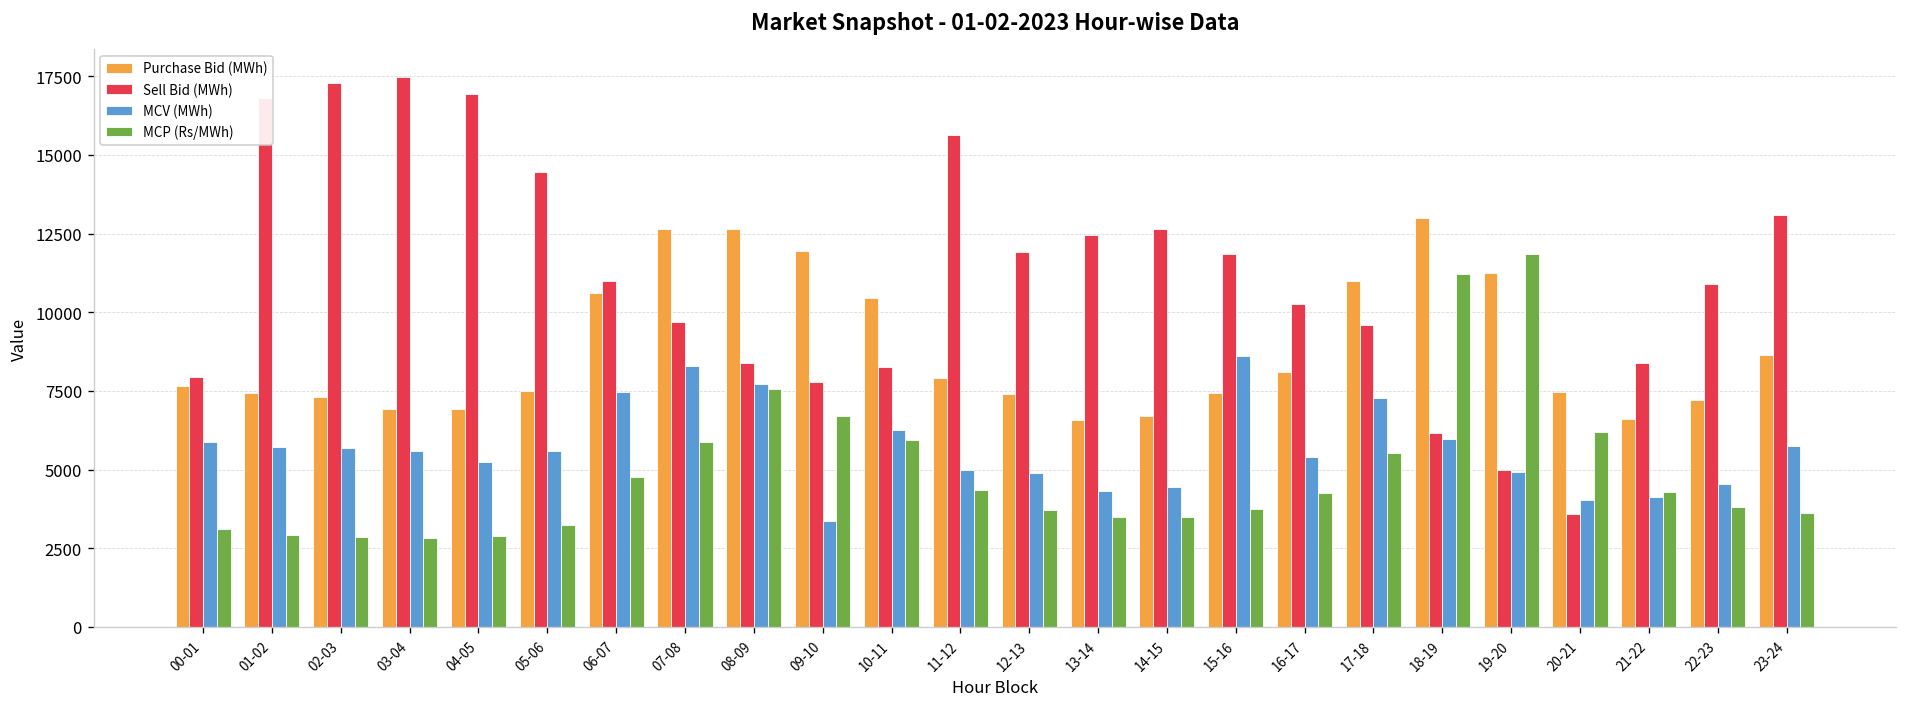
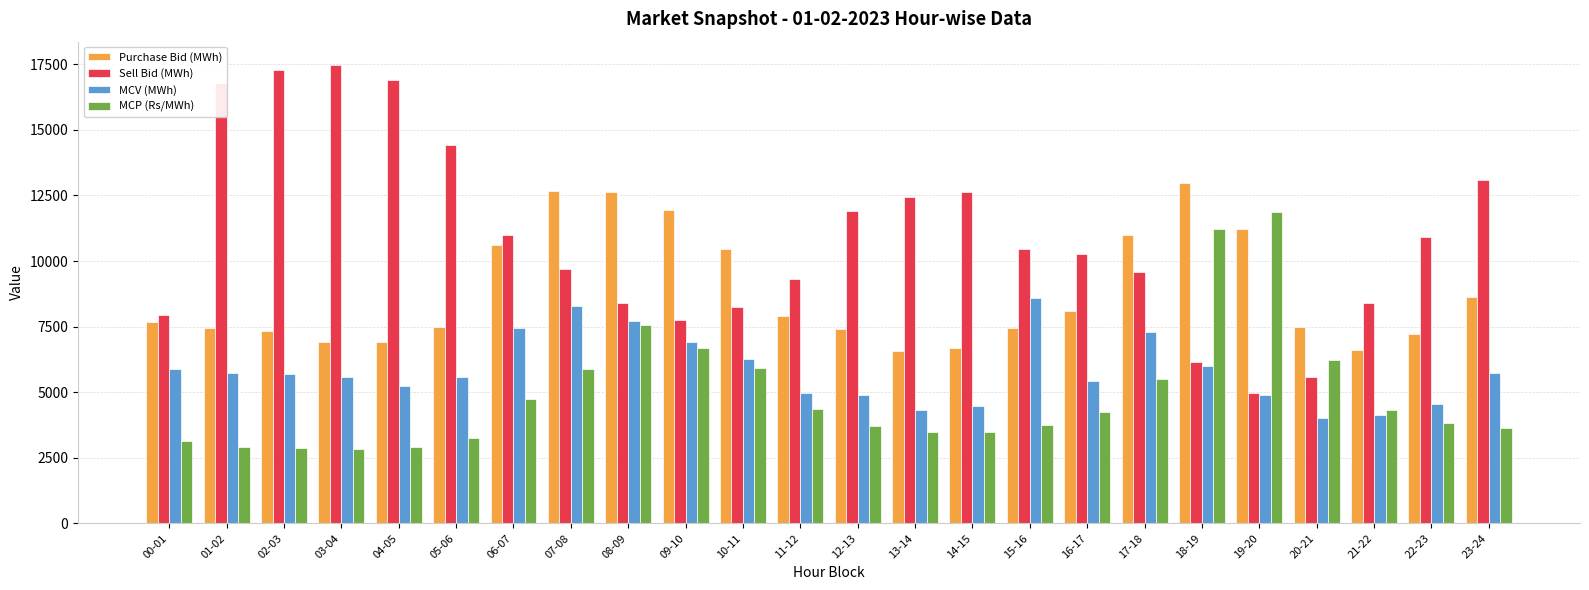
MCV (MWh), 09-10: 3400 -> 6900
Sell Bid (MWh), 11-12: 15600 -> 9300
Sell Bid (MWh), 15-16: 11800 -> 10500
Sell Bid (MWh), 20-21: 3600 -> 5600
